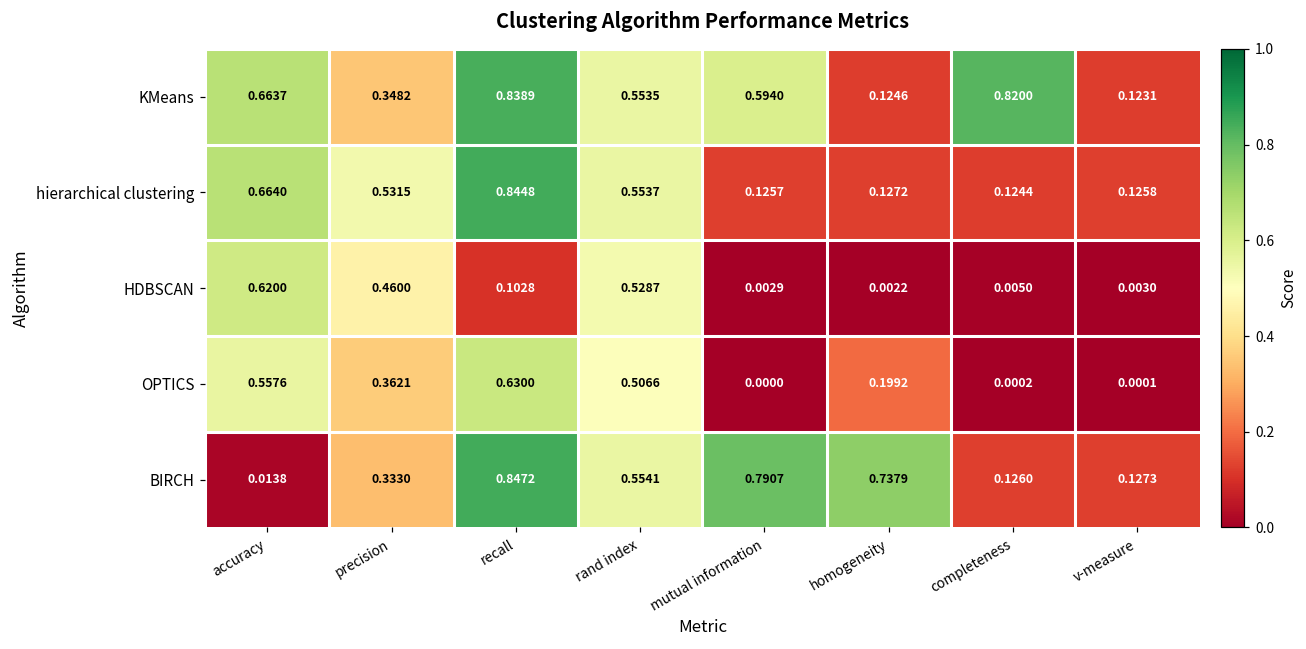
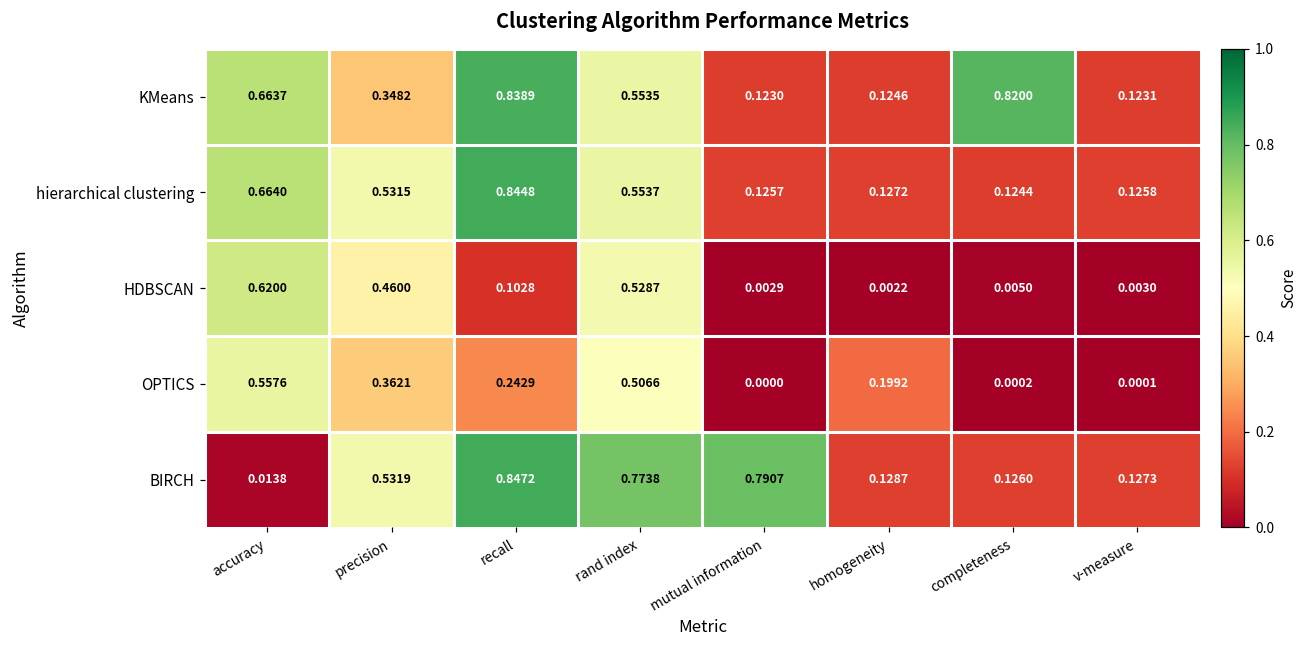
KMeans, mutual information: 0.5940 -> 0.1230
OPTICS, recall: 0.6300 -> 0.2429
BIRCH, precision: 0.3330 -> 0.5319
BIRCH, rand index: 0.5541 -> 0.7738
BIRCH, homogeneity: 0.7379 -> 0.1287
